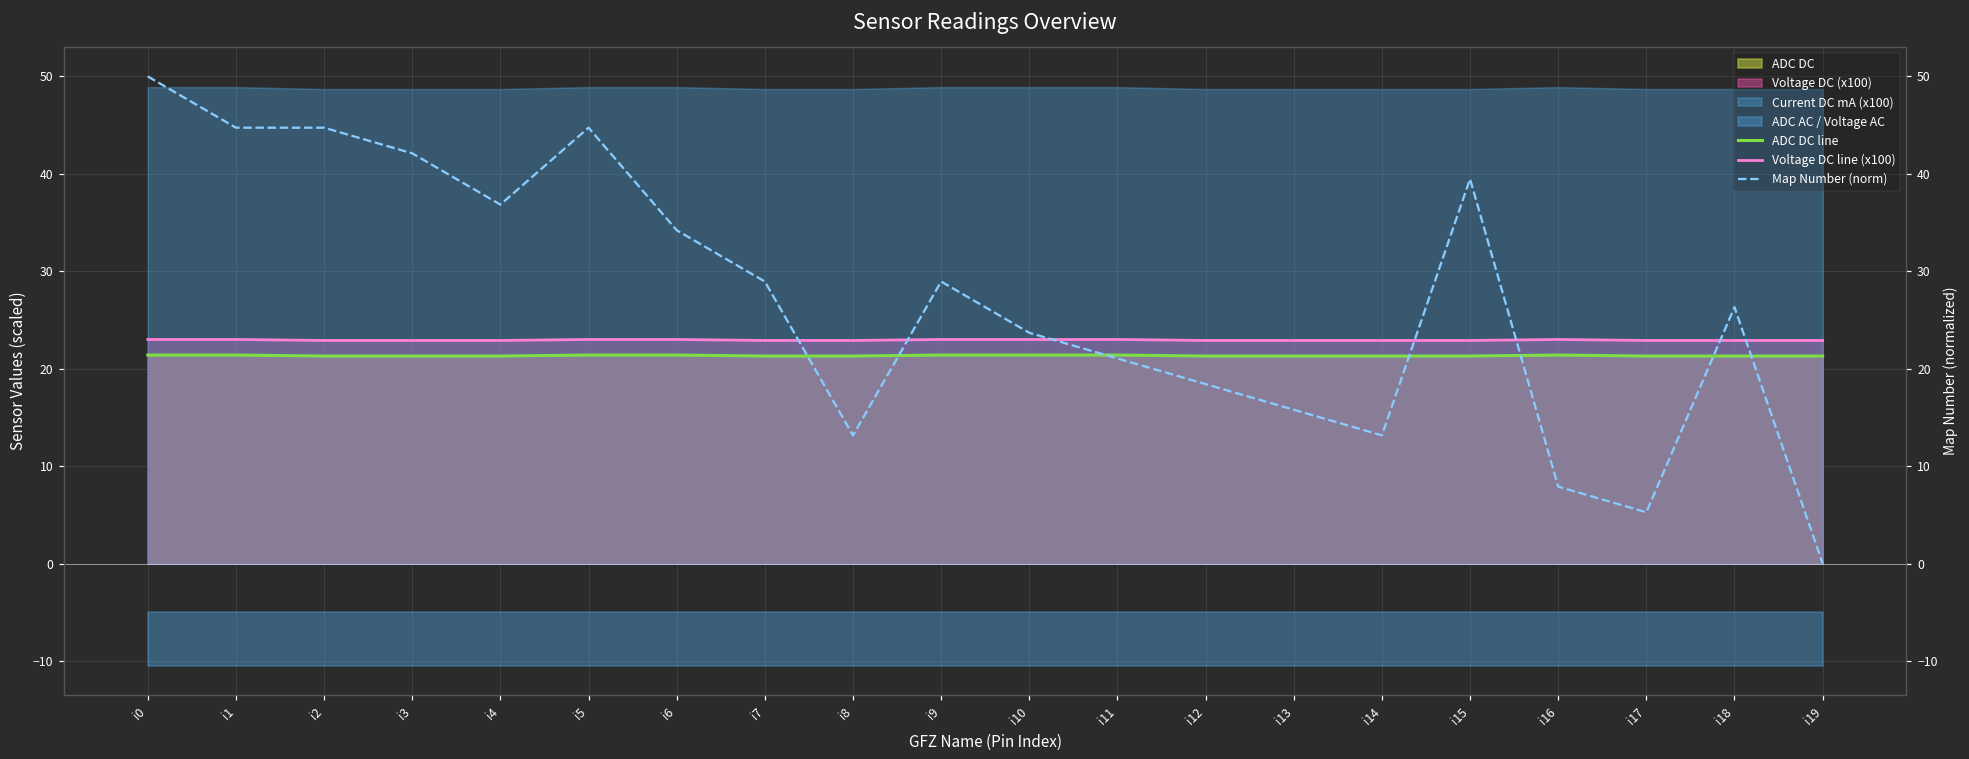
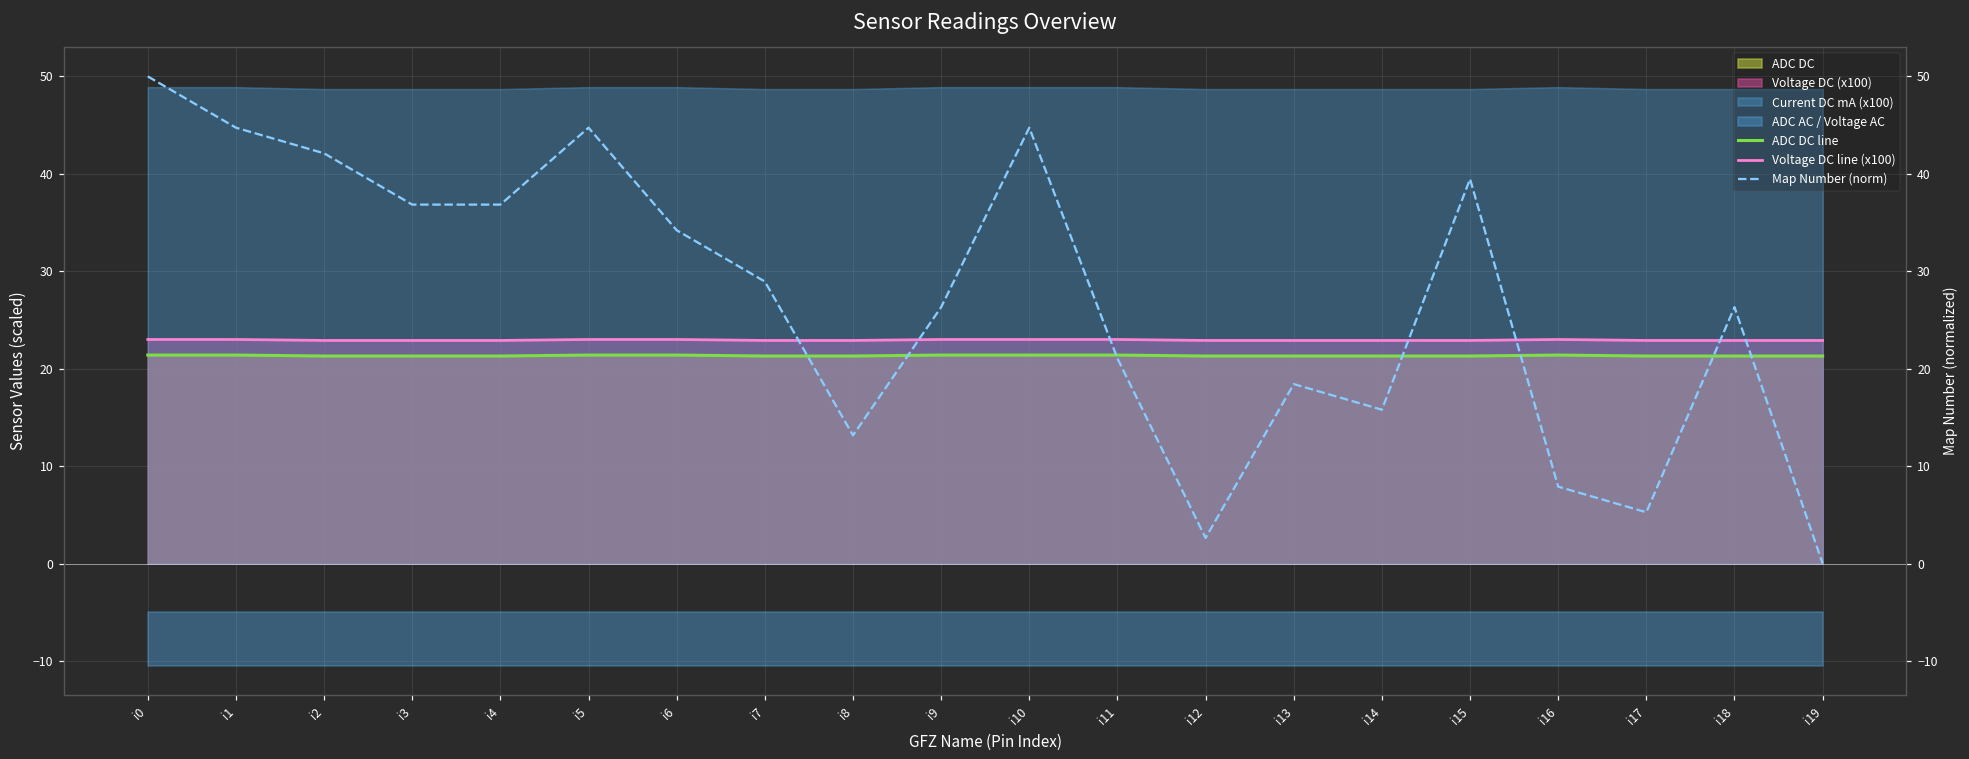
Map Number (norm), i2: 45 -> 42
Map Number (norm), i3: 42 -> 37
Map Number (norm), i9: 29 -> 26
Map Number (norm), i10: 24 -> 45
Map Number (norm), i12: 18 -> 3
Map Number (norm), i13: 16 -> 18
Map Number (norm), i14: 13 -> 16
